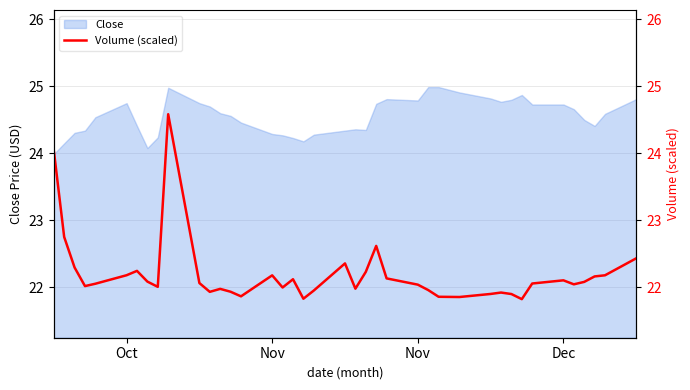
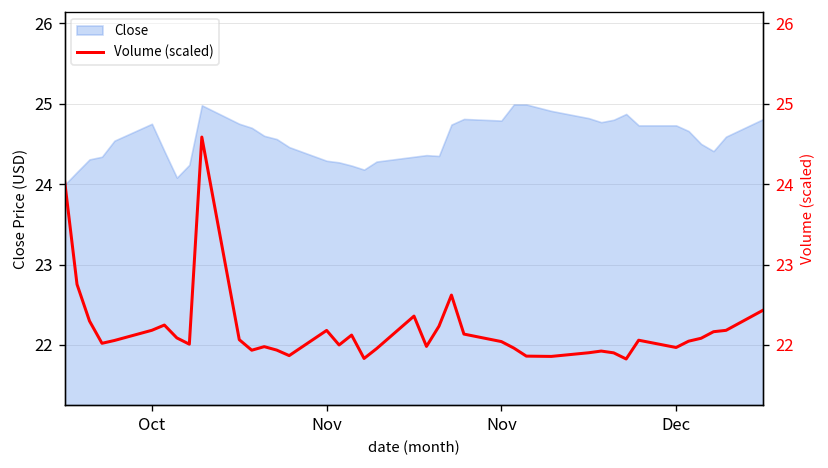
Volume (scaled), Dec: 22.1 -> 22.0
